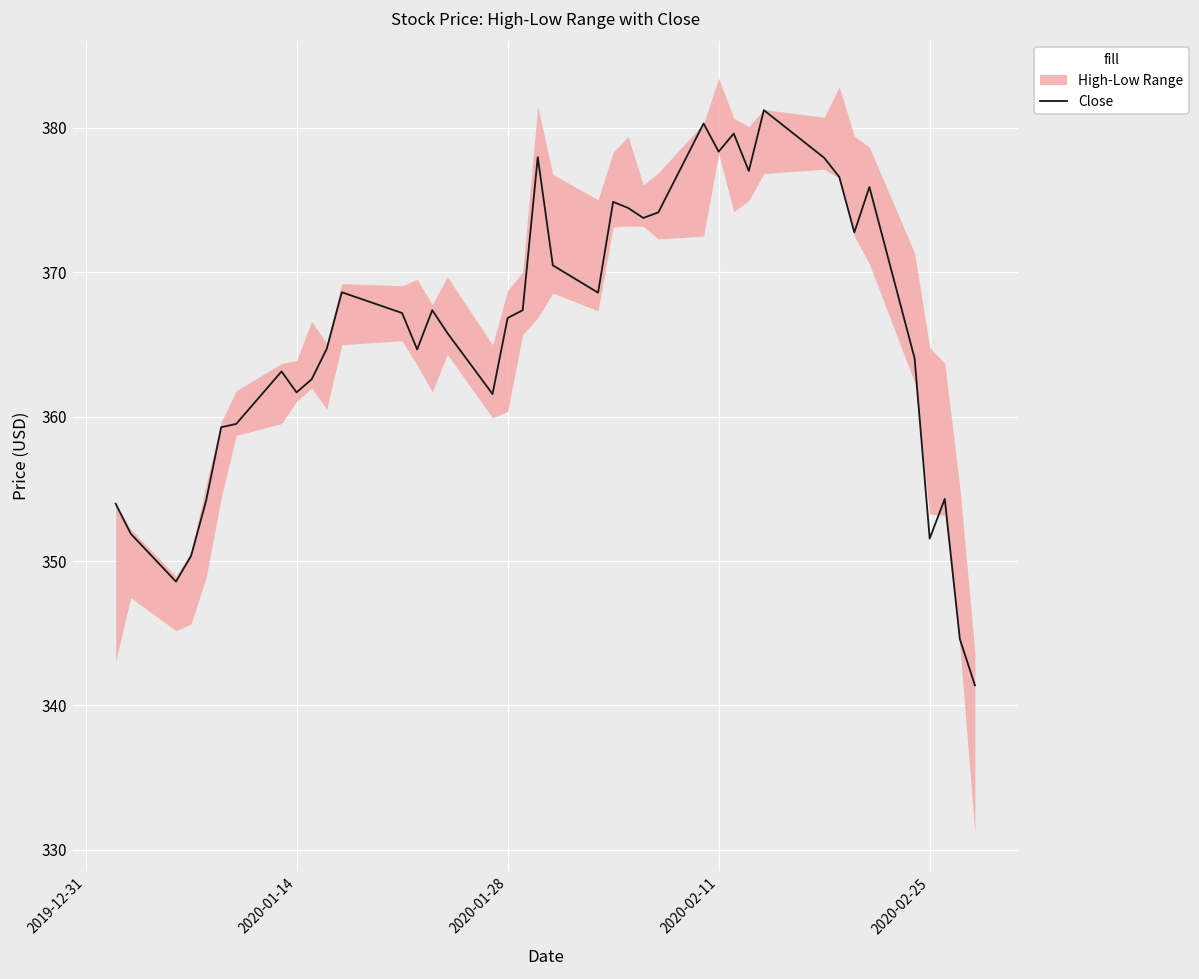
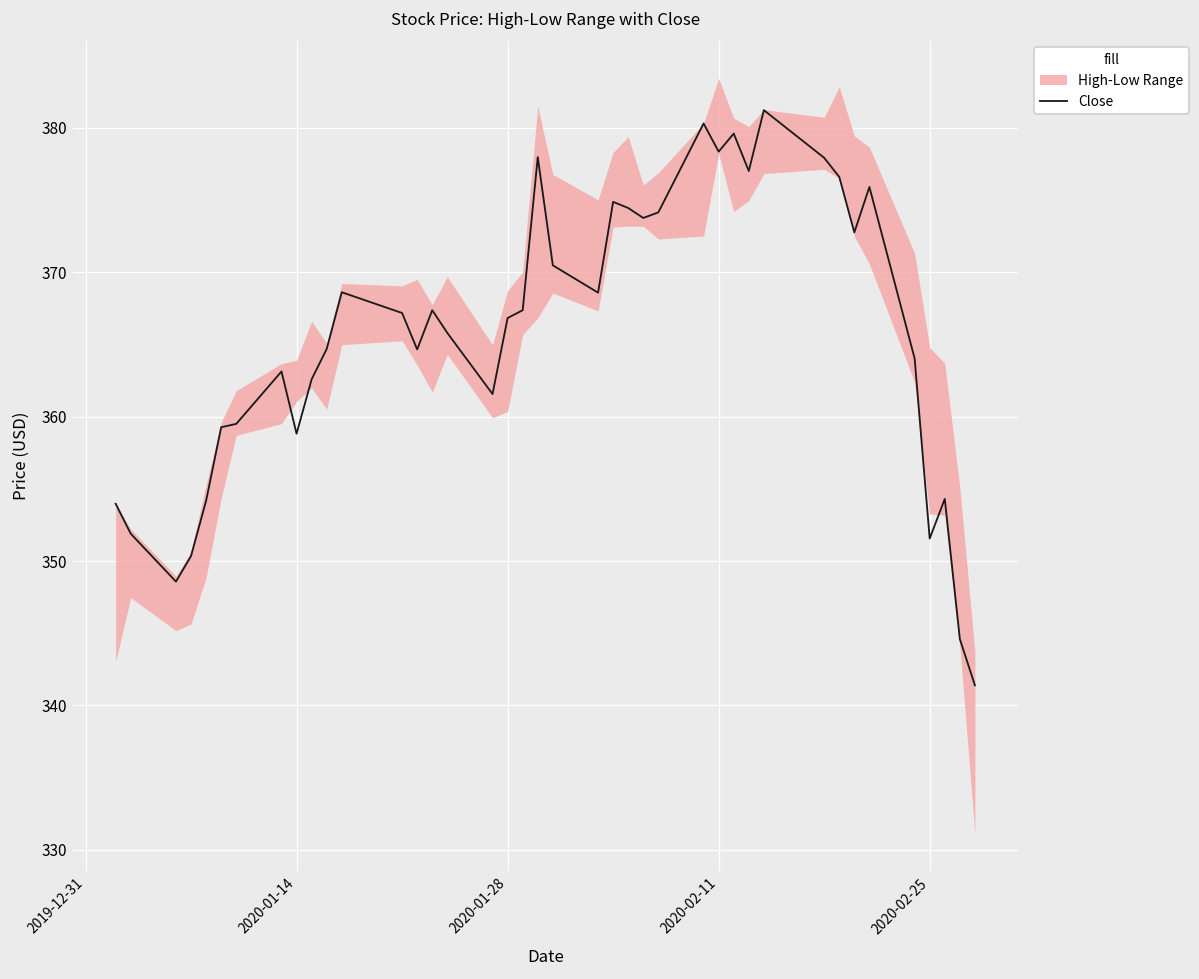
Close, 2020-01-14: 361.7 -> 358.8
